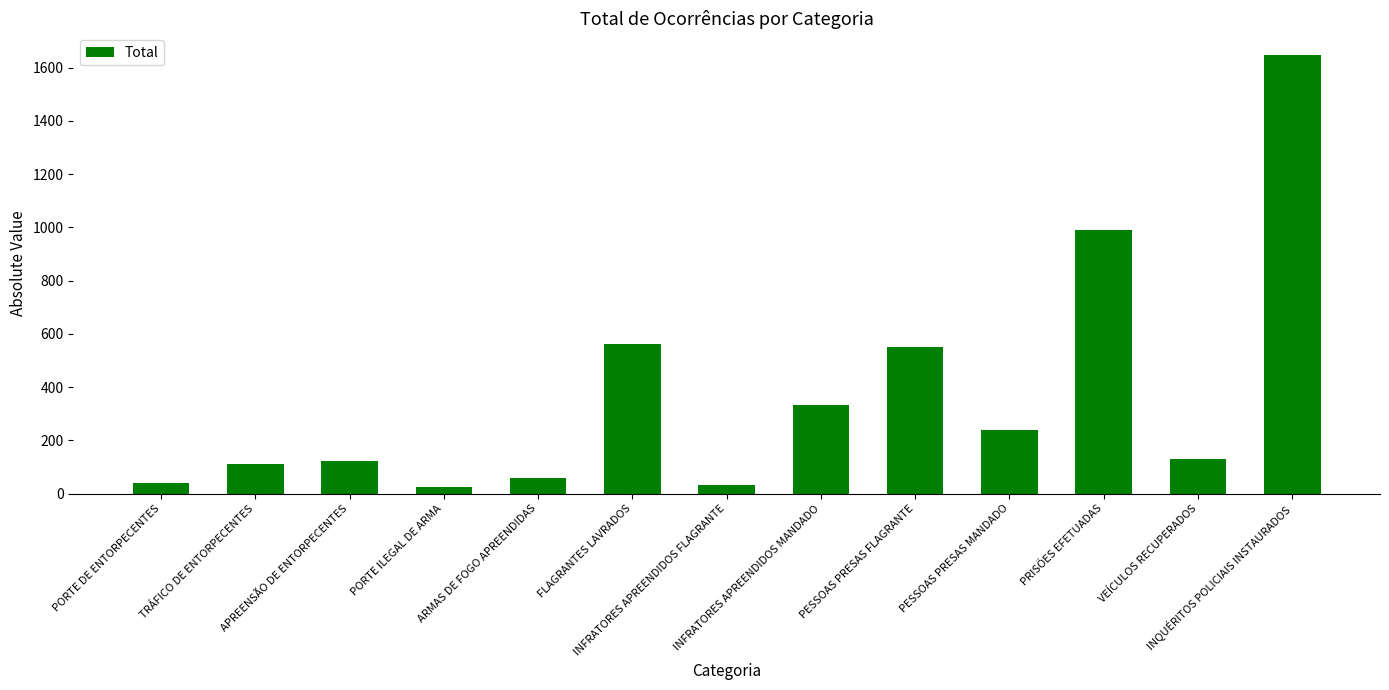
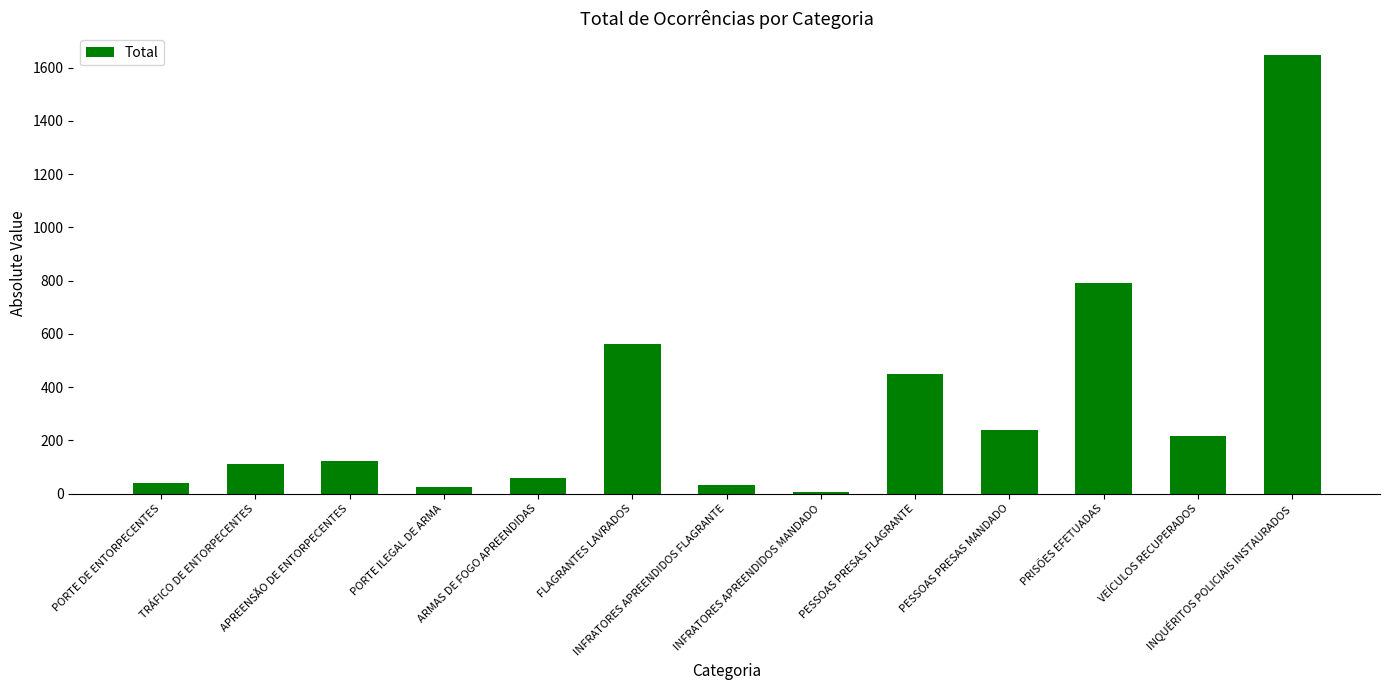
INFRATORES APREENDIDOS MANDADO: 330 -> 10
PESSOAS PRESAS FLAGRANTE: 550 -> 450
PRISÕES EFETUADAS: 990 -> 790
VEÍCULOS RECUPERADOS: 130 -> 220
